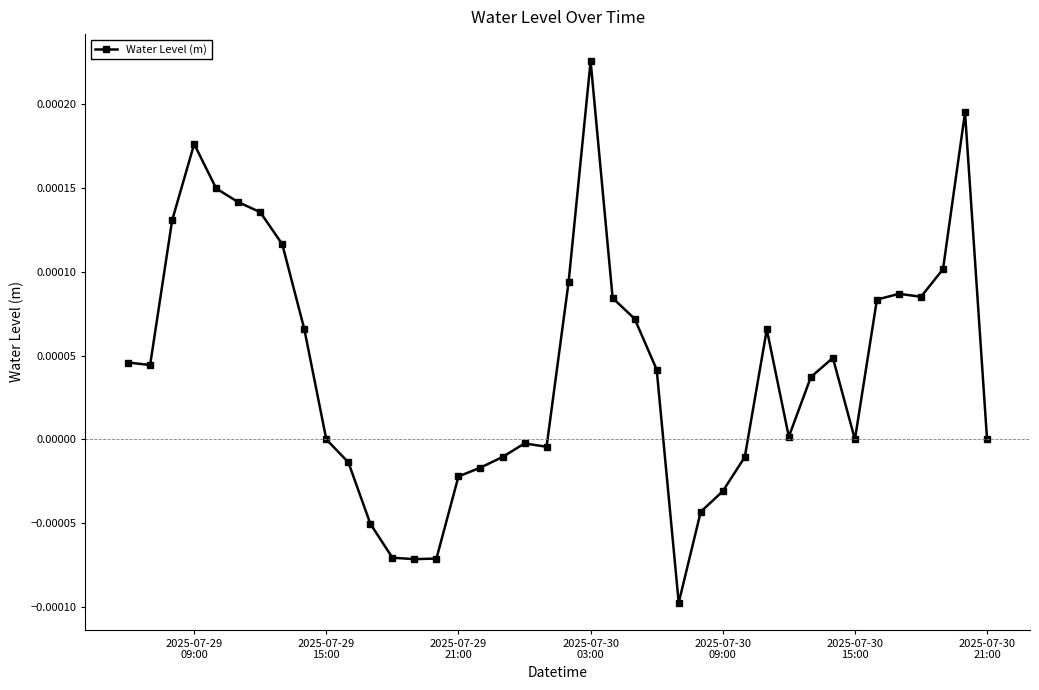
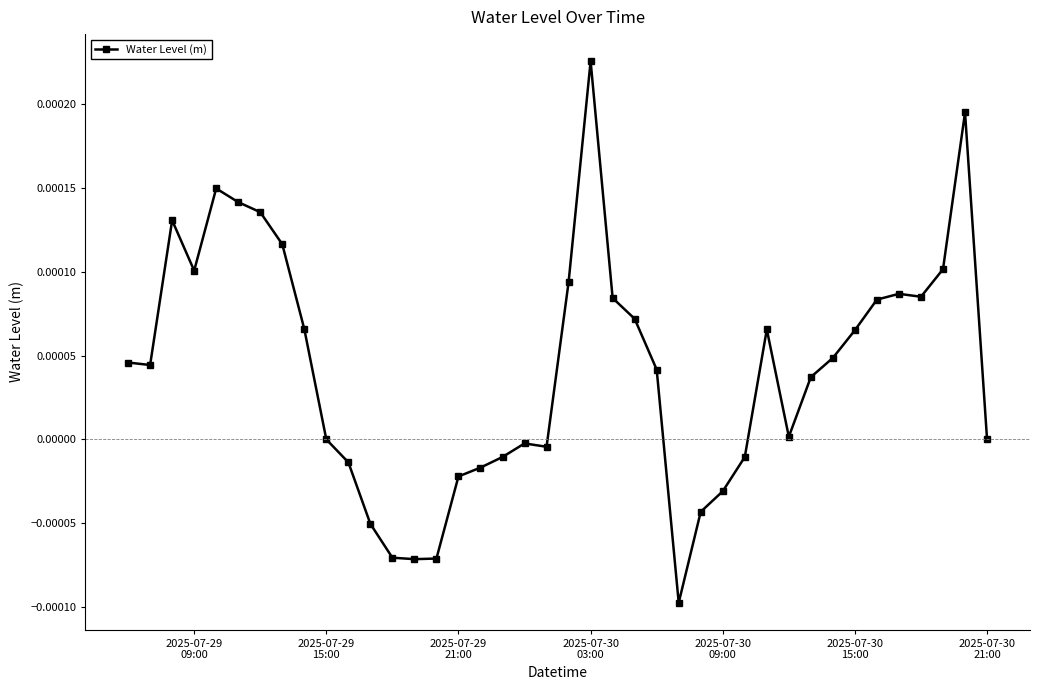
2025-07-29 09:00: 0.000176 -> 0.000101
2025-07-30 15:00: 0.0000 -> 0.0001
